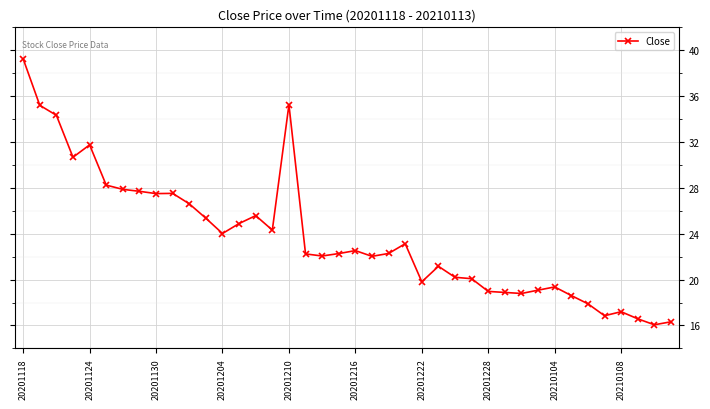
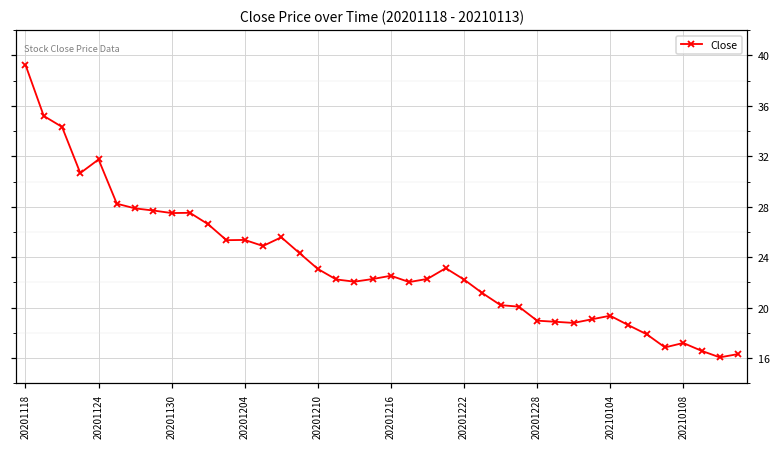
20201204: 24.0 -> 25.4
20201210: 35.3 -> 23.1
20201222: 19.8 -> 22.2
